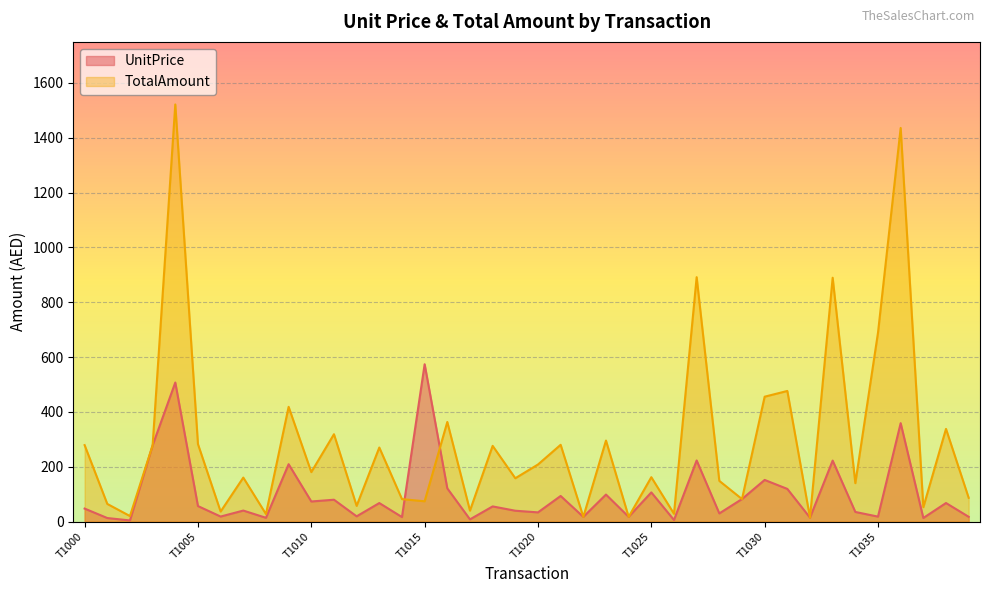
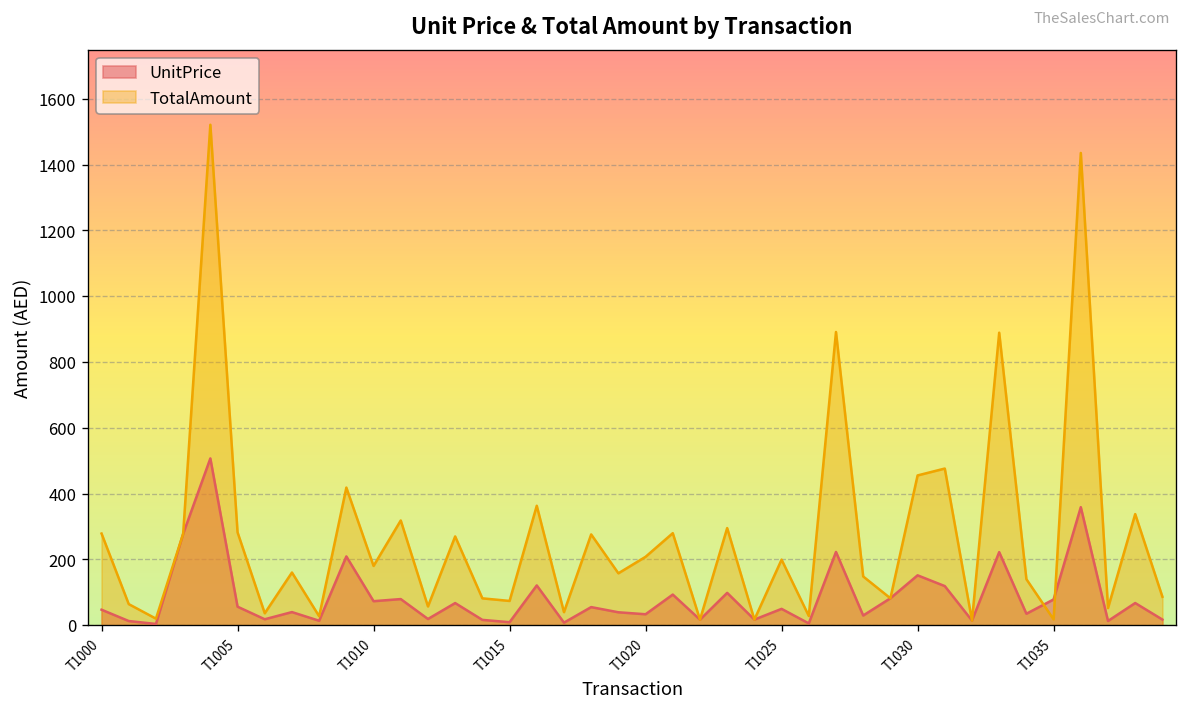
UnitPrice, T1015: 570 -> 10
UnitPrice, T1025: 110 -> 50
TotalAmount, T1025: 160 -> 200
UnitPrice, T1035: 20 -> 80
TotalAmount, T1035: 690 -> 20
